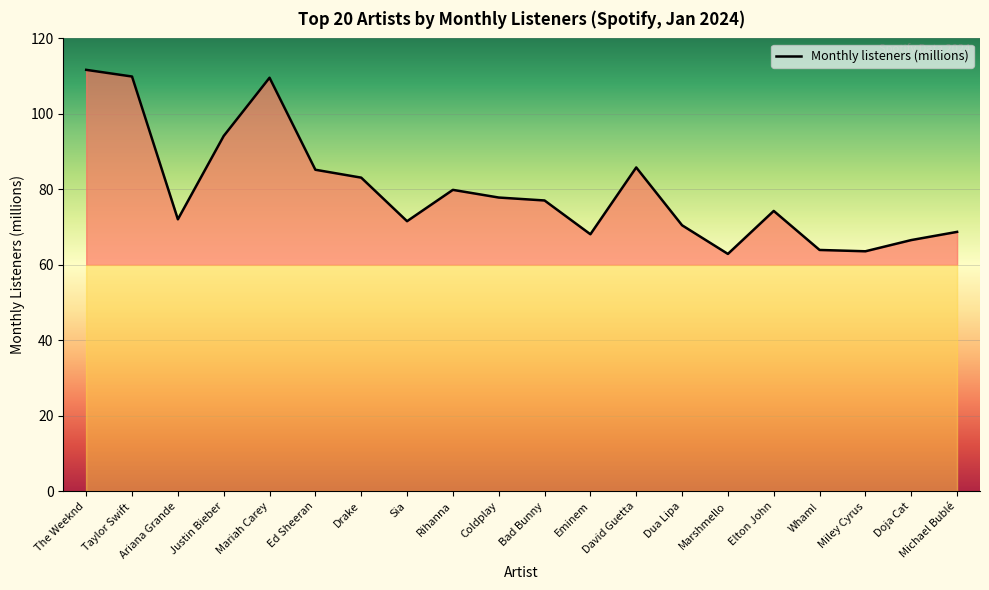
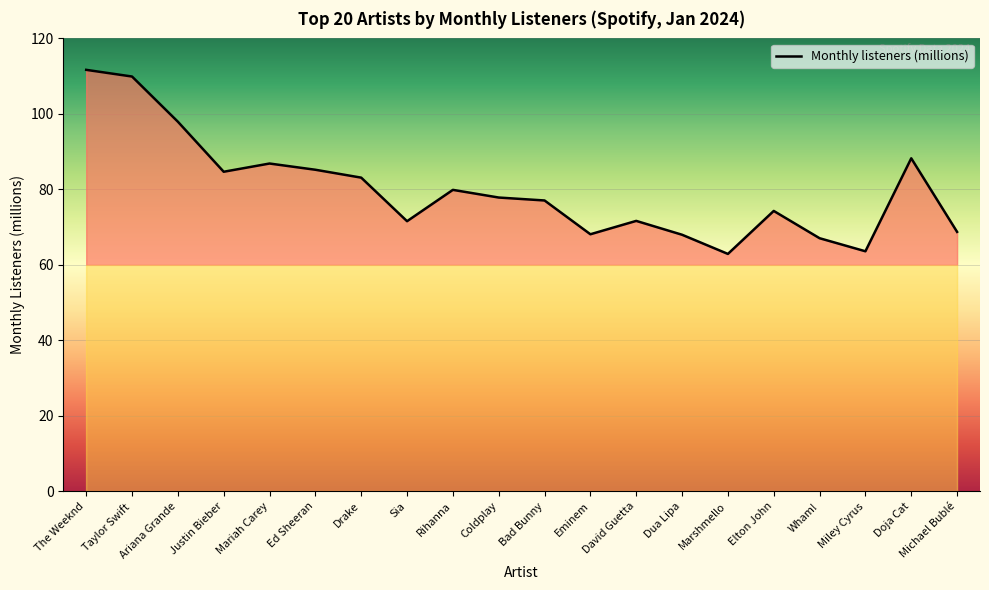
Monthly listeners (millions), Ariana Grande: 72 -> 98
Monthly listeners (millions), Justin Bieber: 94 -> 85
Monthly listeners (millions), Mariah Carey: 110 -> 87
Monthly listeners (millions), David Guetta: 86 -> 72
Monthly listeners (millions), Dua Lipa: 70 -> 68
Monthly listeners (millions), Wham!: 64 -> 67
Monthly listeners (millions), Doja Cat: 67 -> 88
